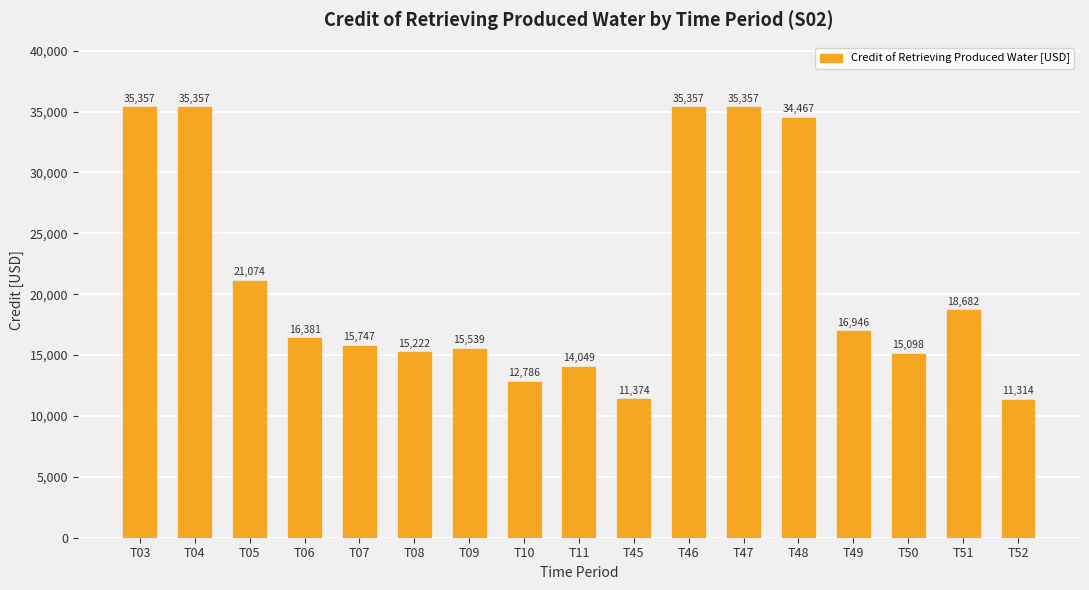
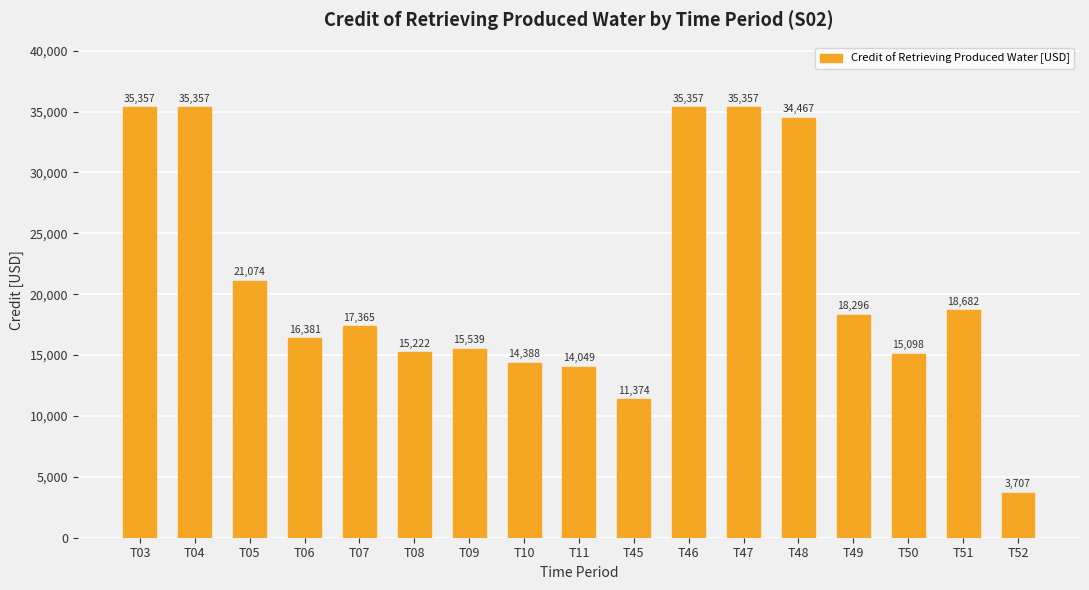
T07: 15,747 -> 17,365
T10: 12,786 -> 14,388
T49: 16,946 -> 18,296
T52: 11,314 -> 3,707
